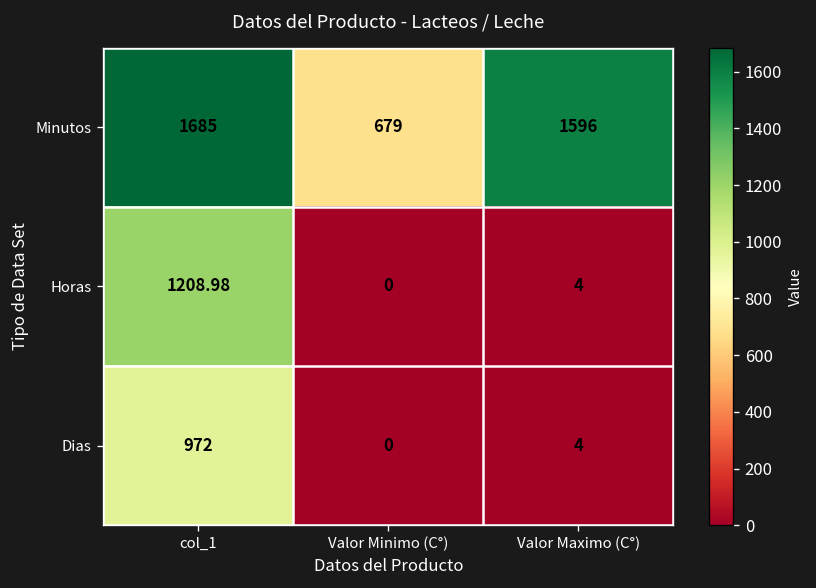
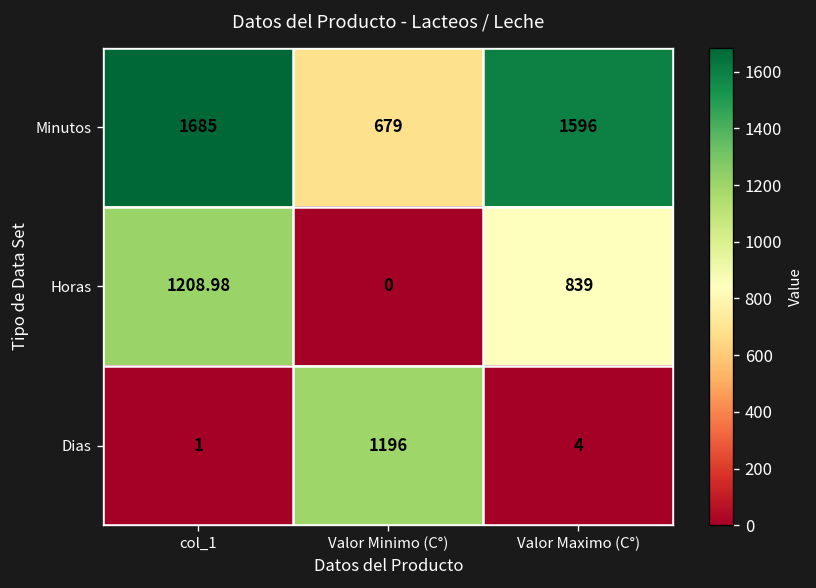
Horas, Valor Maximo (C°): 4 -> 839
Dias, col_1: 972 -> 1
Dias, Valor Minimo (C°): 0 -> 1196
